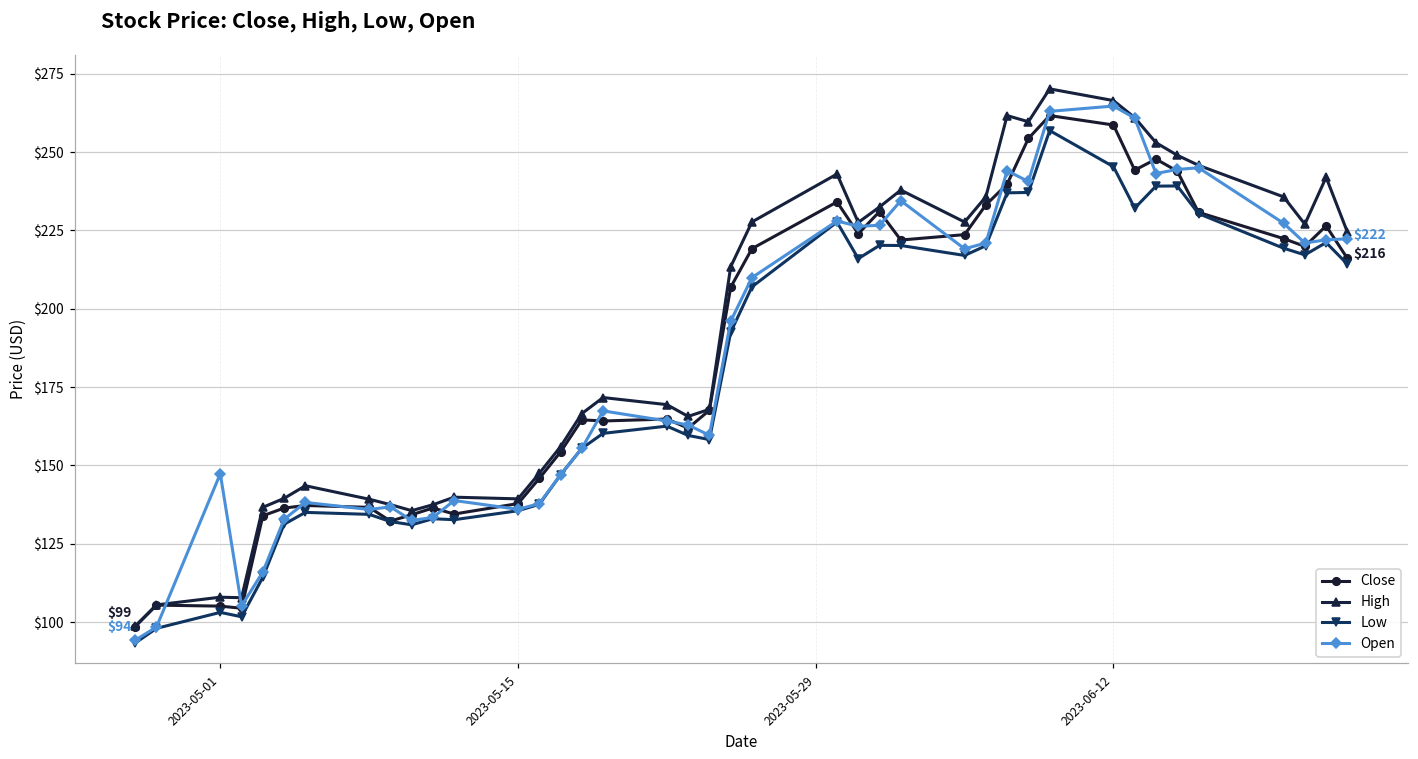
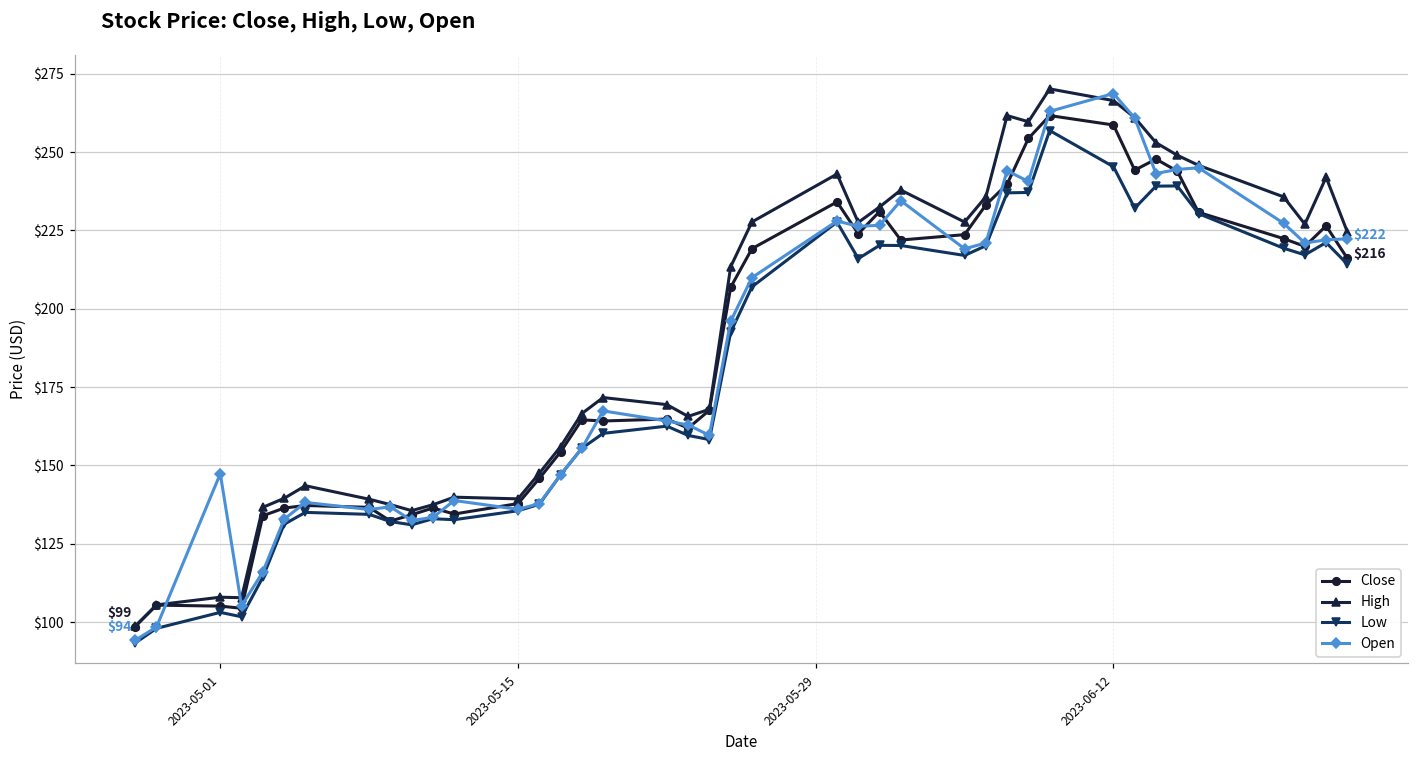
Open, 2023-06-12: $265 -> $269
